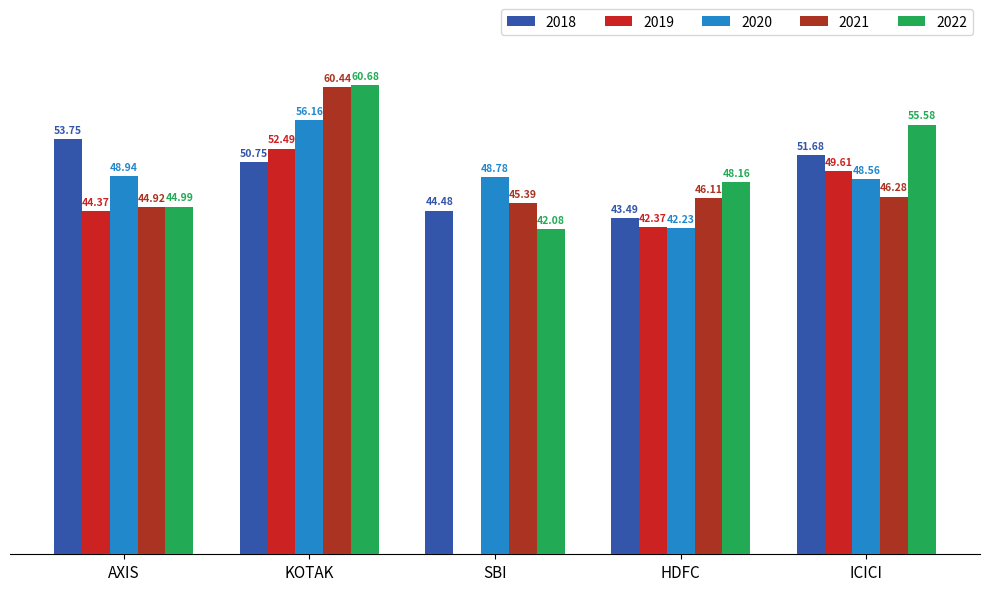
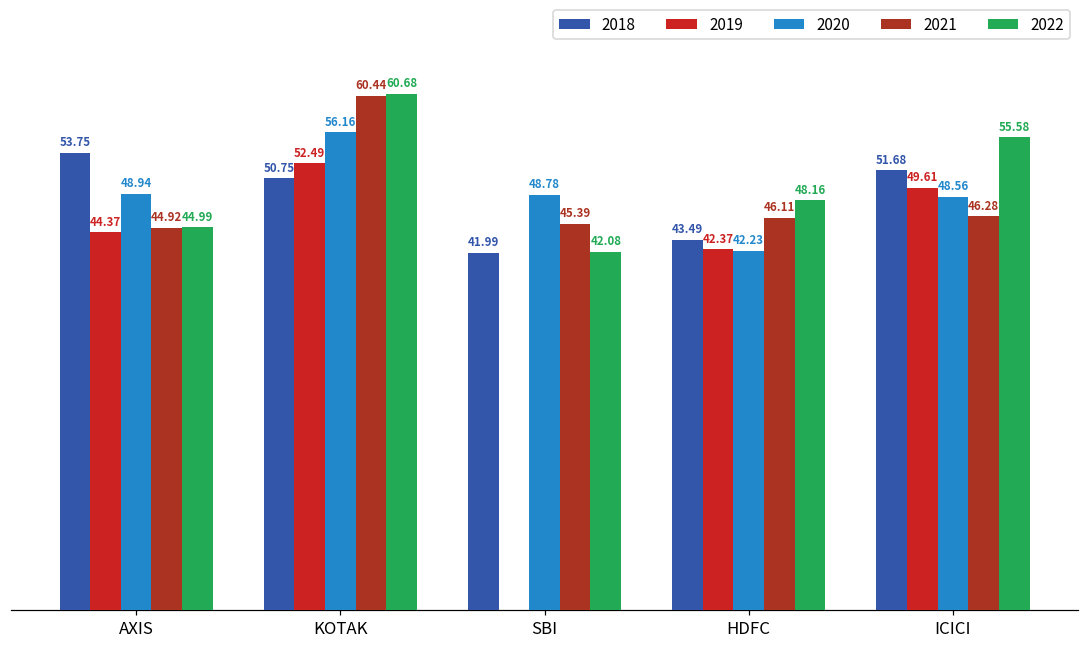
2018, SBI: 44.48 -> 41.99
